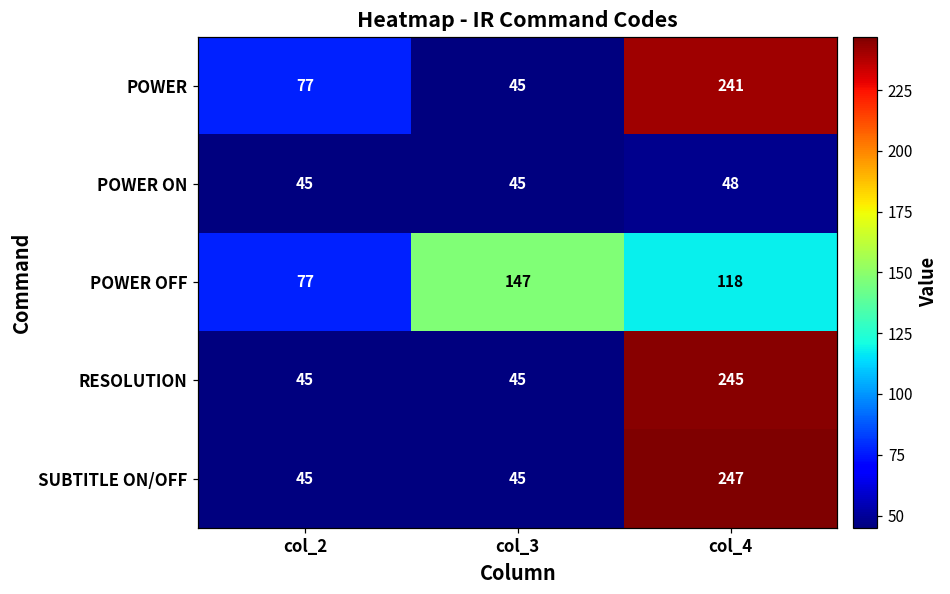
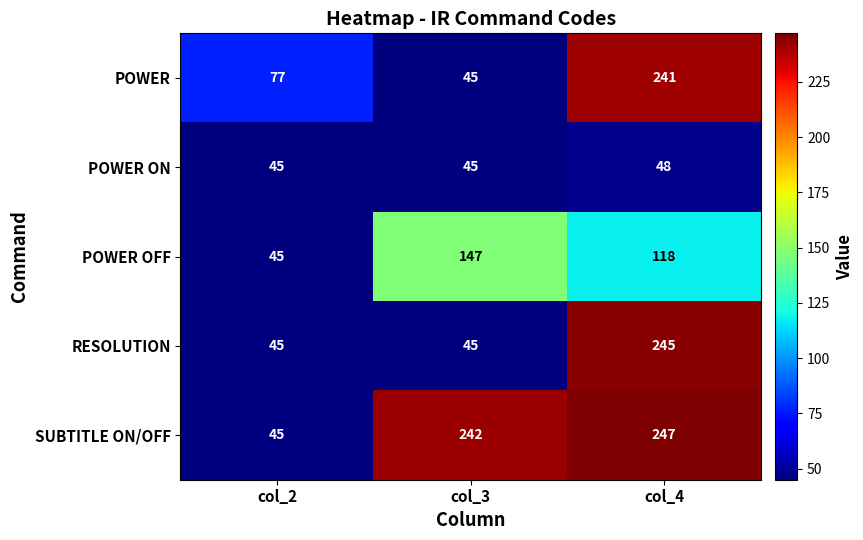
POWER OFF, col_2: 77 -> 45
SUBTITLE ON/OFF, col_3: 45 -> 242
